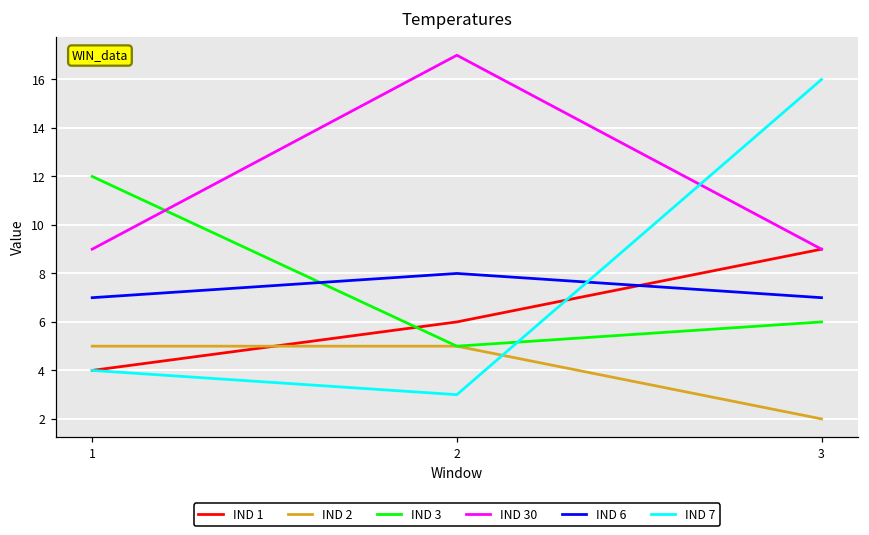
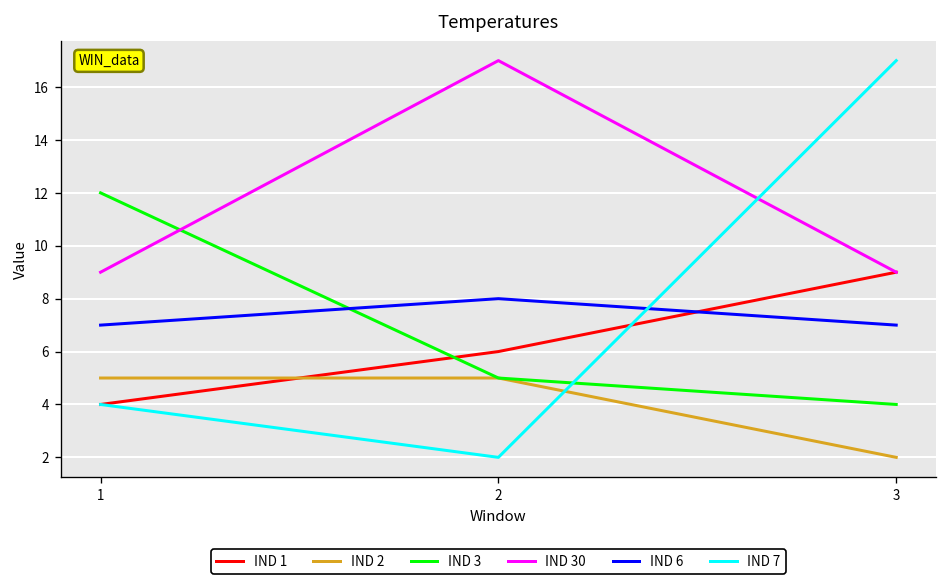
IND 7, 2: 3 -> 2
IND 3, 3: 6 -> 4
IND 7, 3: 16 -> 17
